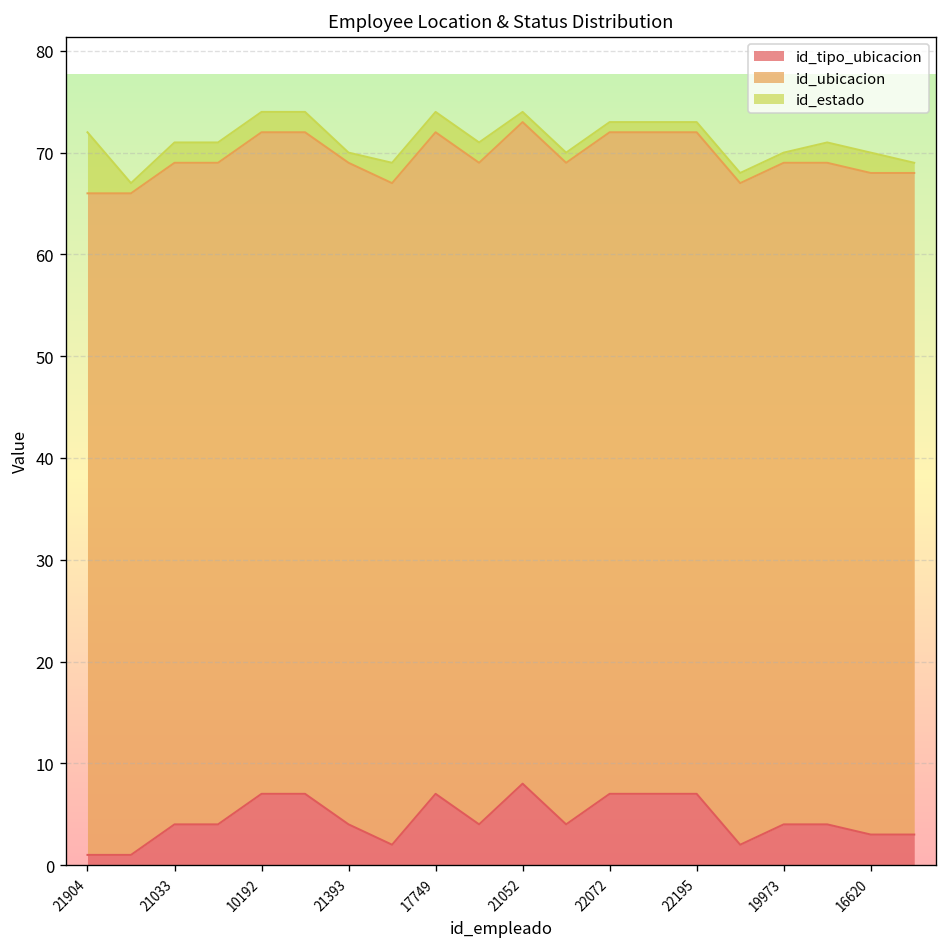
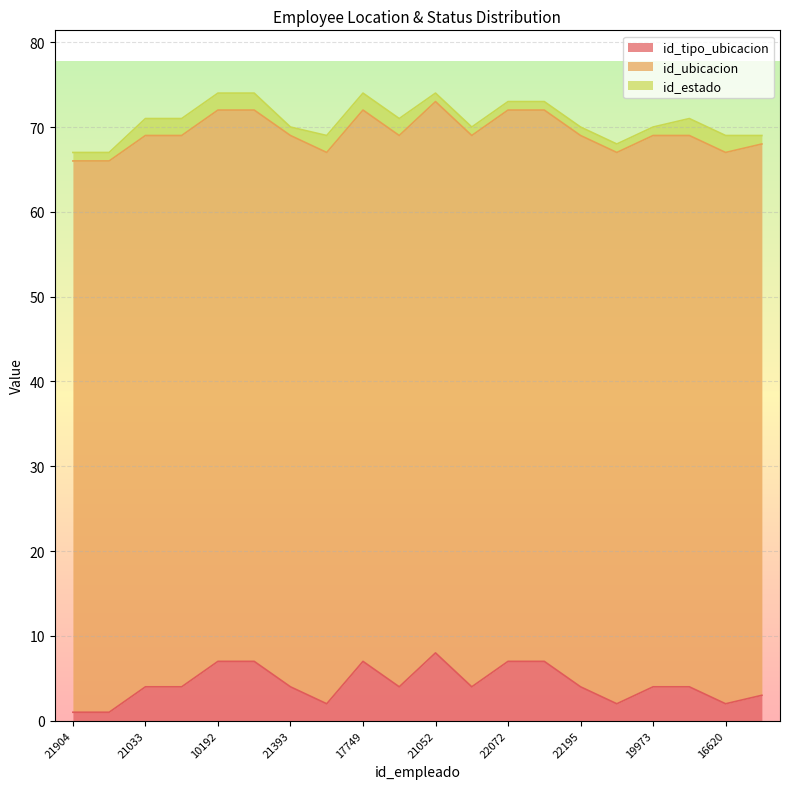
id_estado, 21904: 6 -> 1
id_tipo_ubicacion, 22195: 7 -> 4
id_tipo_ubicacion, 16620: 3 -> 2
